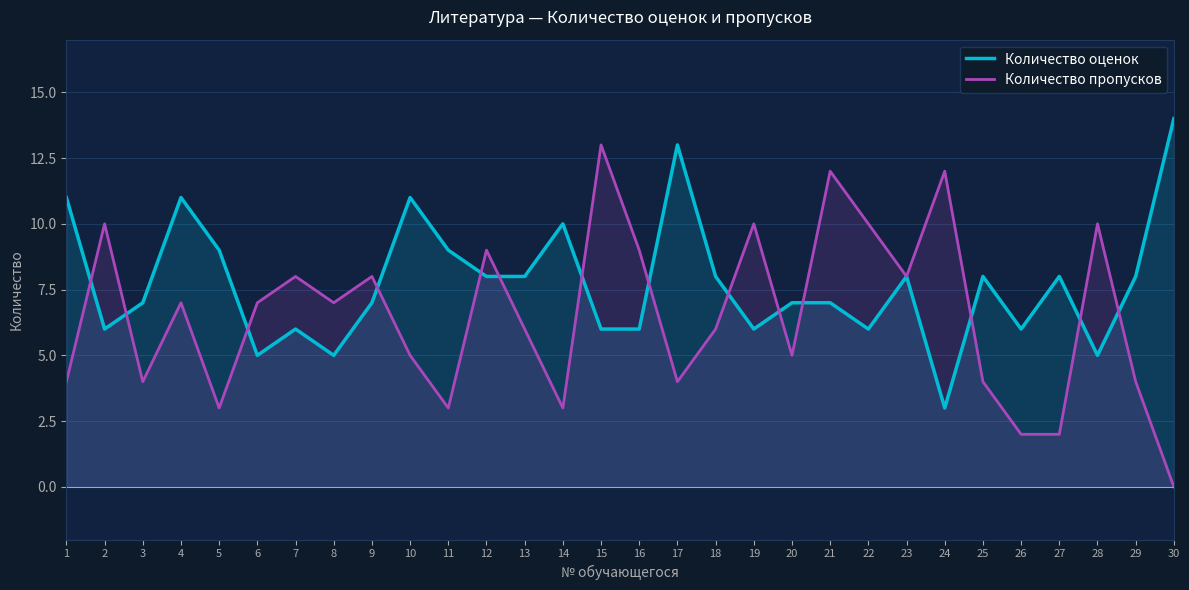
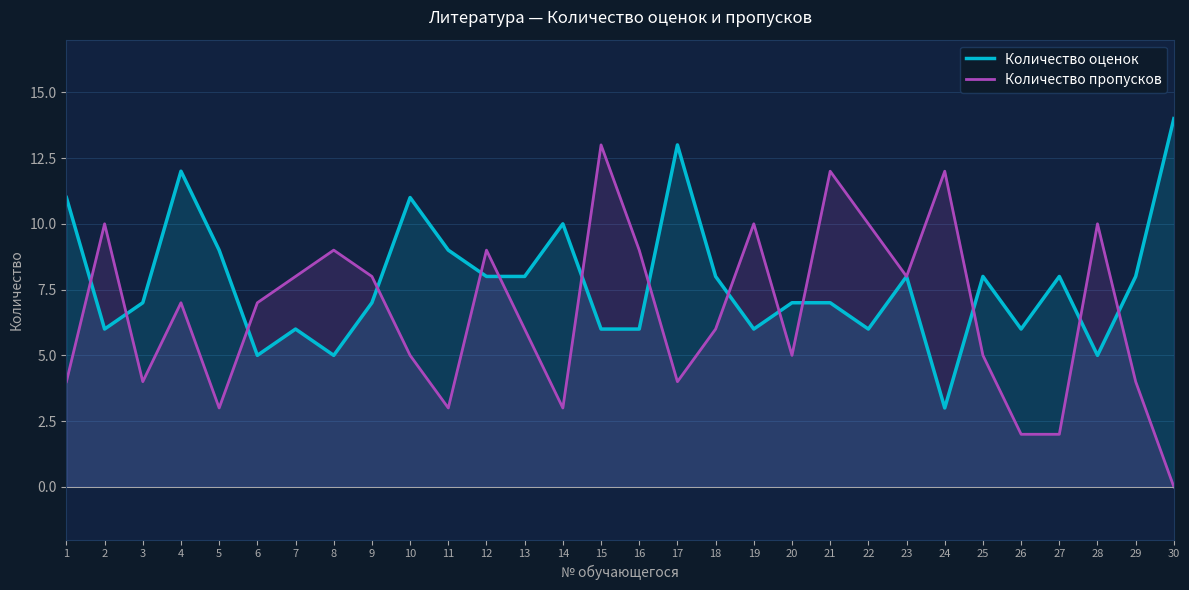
Количество оценок, 4: 11 -> 12
Количество пропусков, 8: 7 -> 9
Количество пропусков, 25: 4 -> 5
